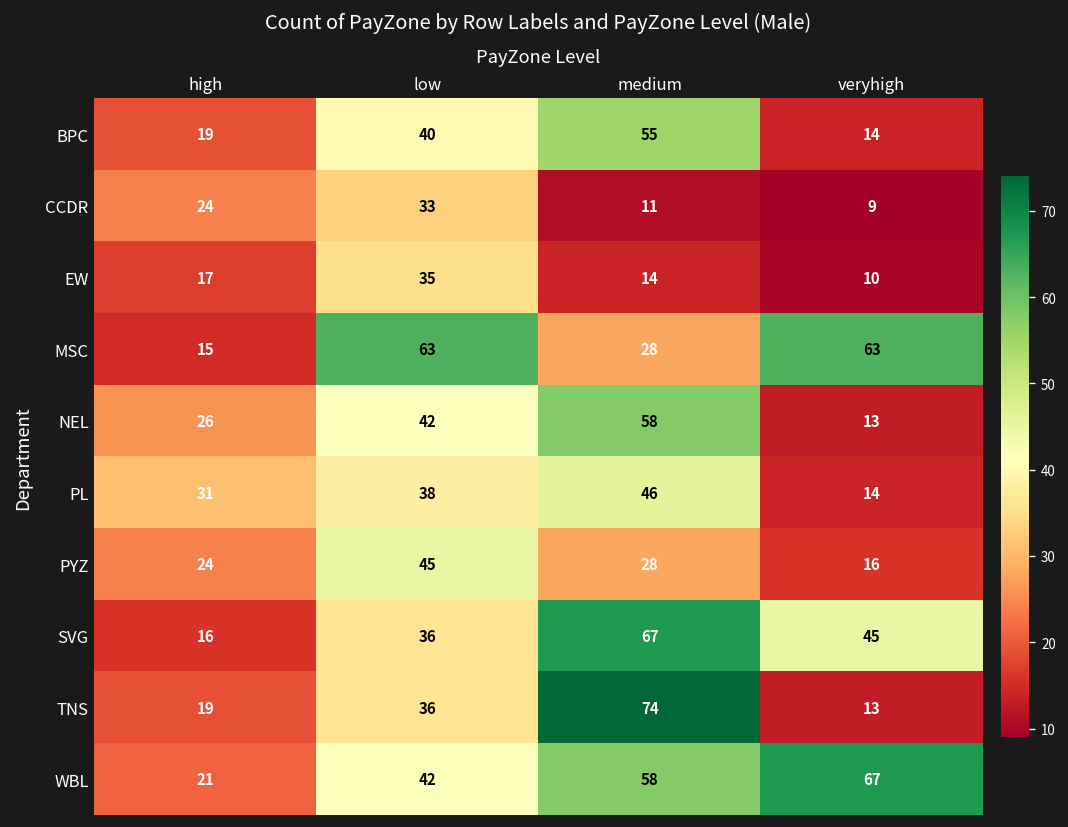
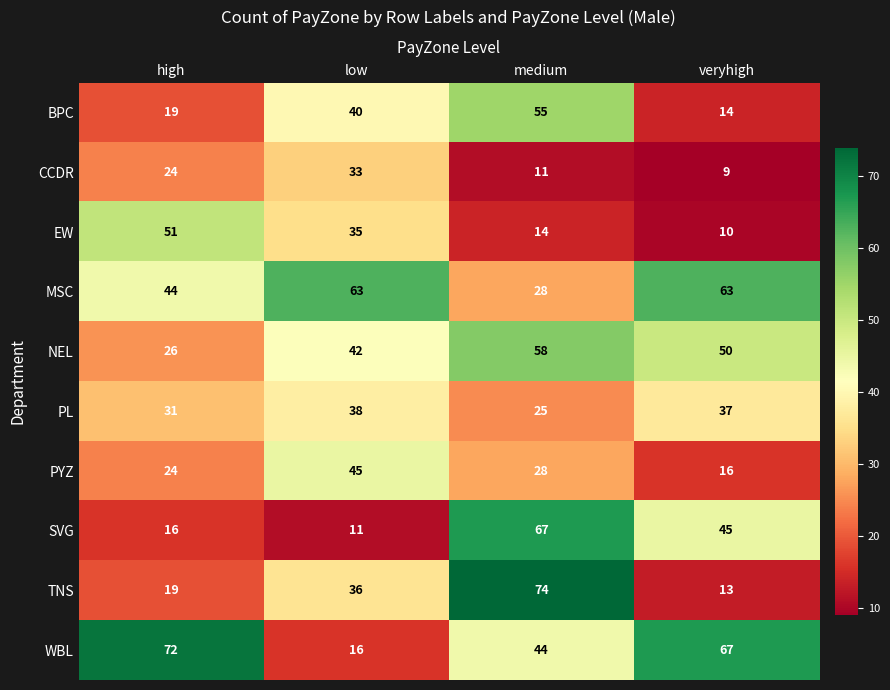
EW, high: 17 -> 51
MSC, high: 15 -> 44
NEL, veryhigh: 13 -> 50
PL, medium: 46 -> 25
PL, veryhigh: 14 -> 37
SVG, low: 36 -> 11
WBL, high: 21 -> 72
WBL, low: 42 -> 16
WBL, medium: 58 -> 44
